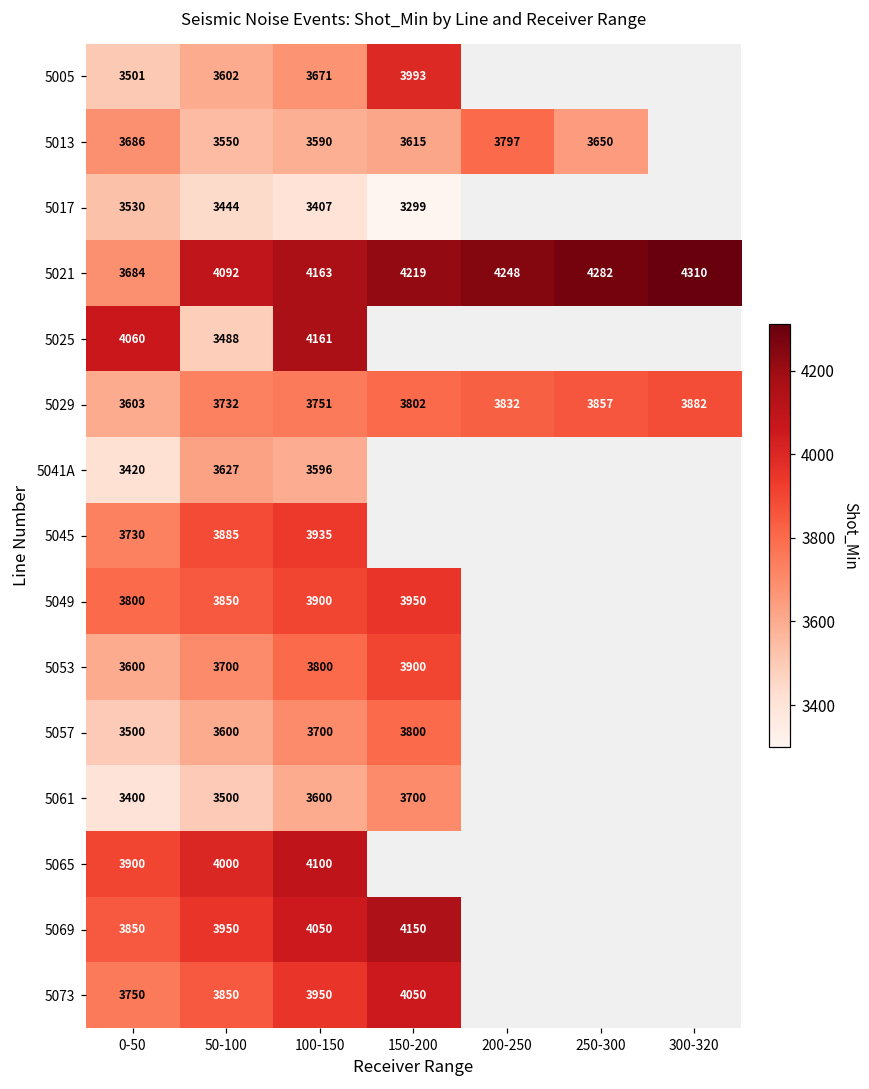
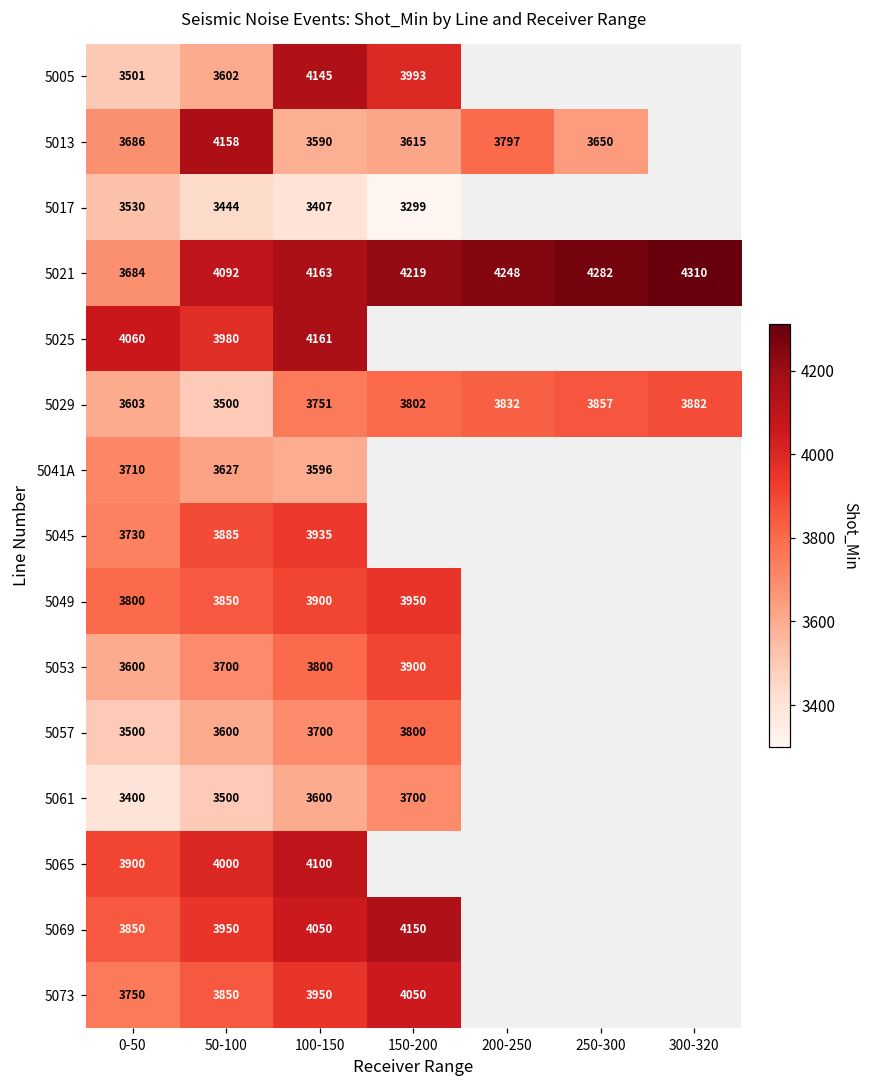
5005, 100-150: 3671 -> 4145
5013, 50-100: 3550 -> 4158
5025, 50-100: 3488 -> 3980
5029, 50-100: 3732 -> 3500
5041A, 0-50: 3420 -> 3710
